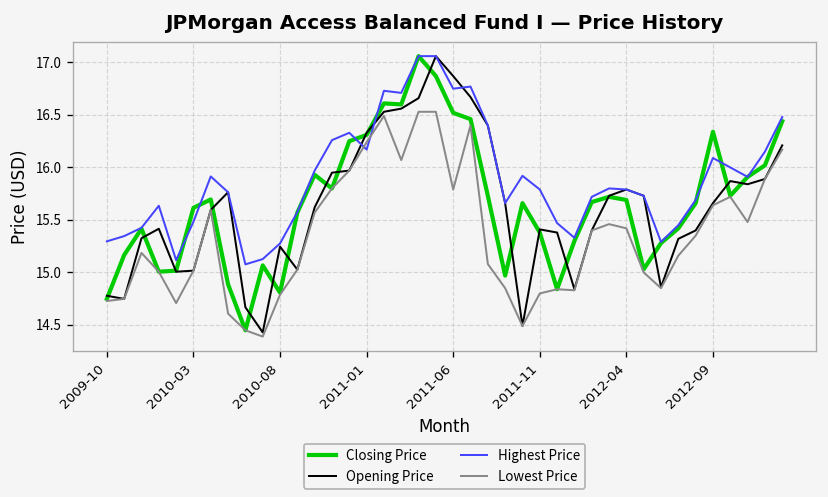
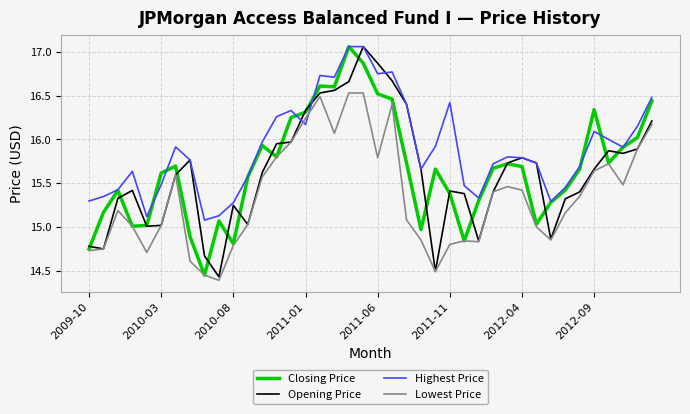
Highest Price, 2011-11: 15.8 -> 16.4
